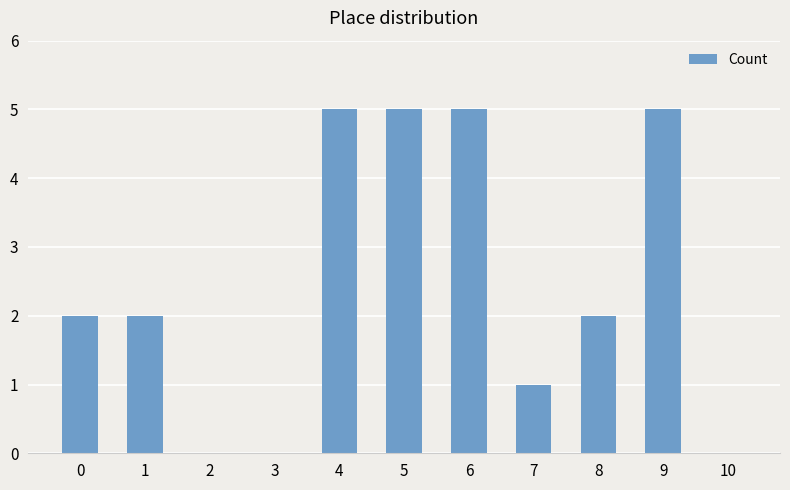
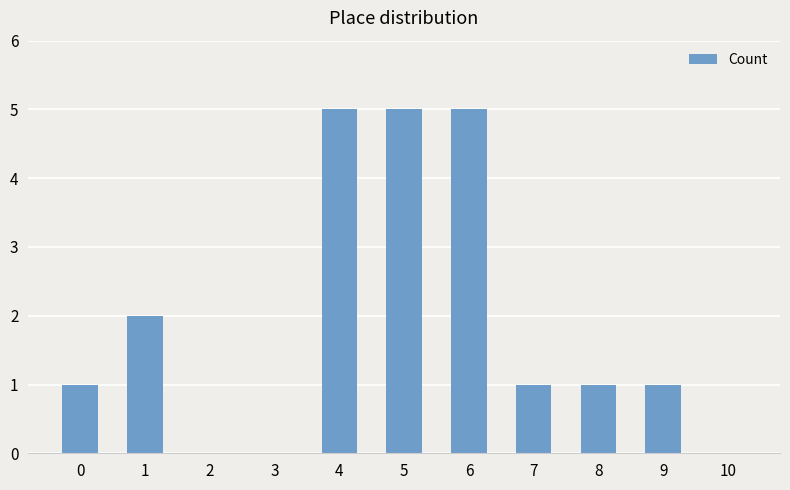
0: 2 -> 1
8: 2 -> 1
9: 5 -> 1
